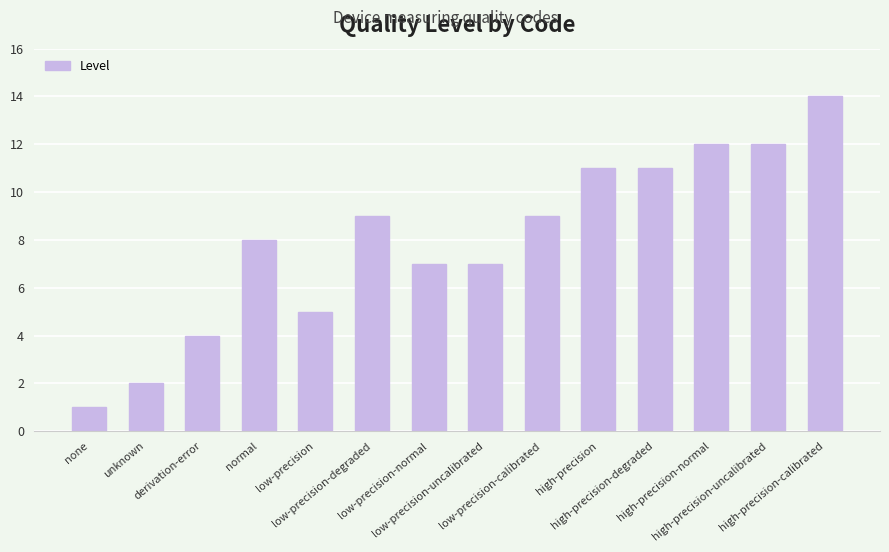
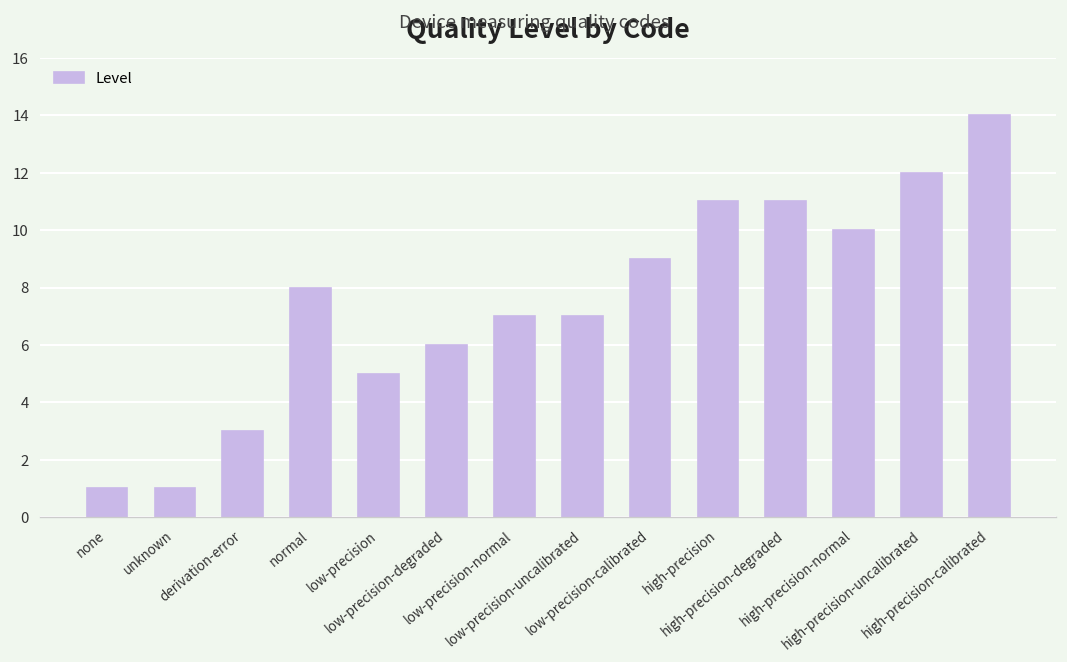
unknown: 2 -> 1
derivation-error: 4 -> 3
low-precision-degraded: 9 -> 6
high-precision-normal: 12 -> 10
